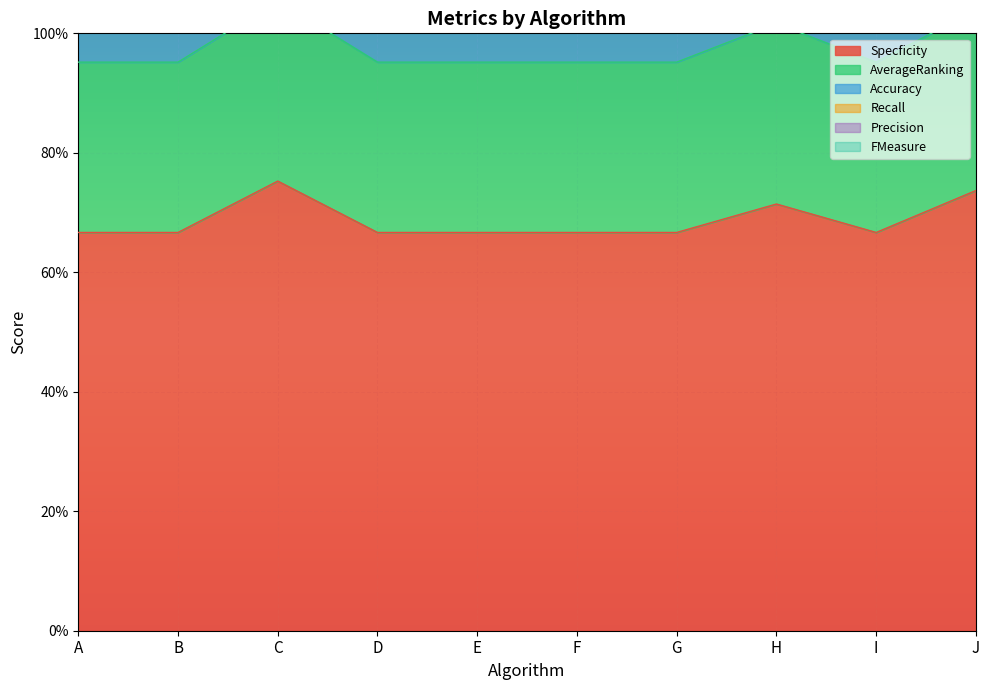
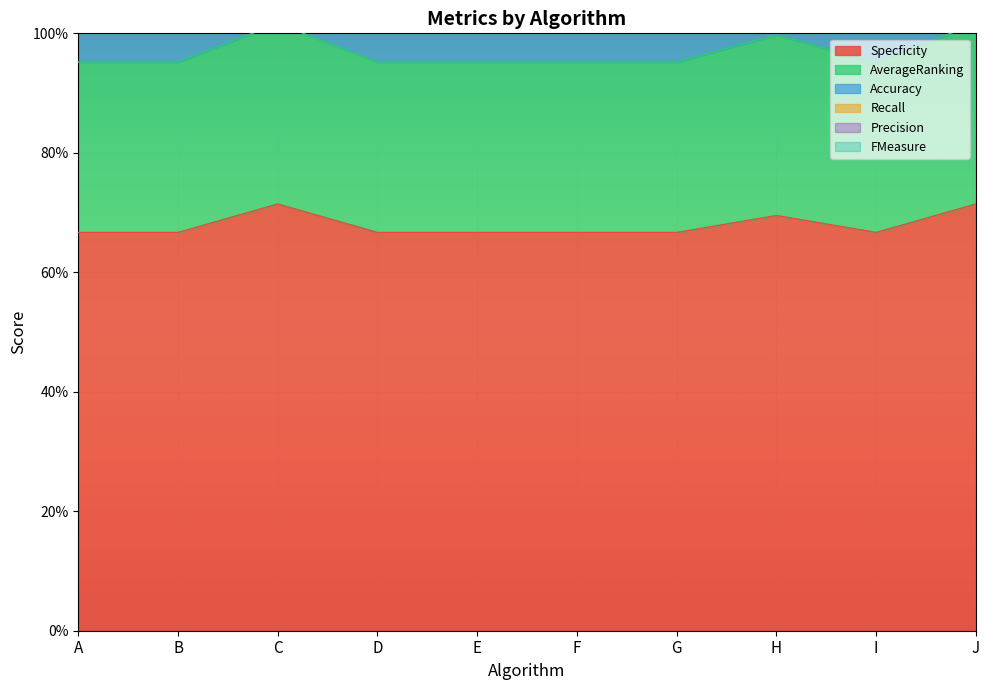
Specficity, C: 75% -> 71%
Specficity, H: 71% -> 70%
Specficity, J: 74% -> 71%
